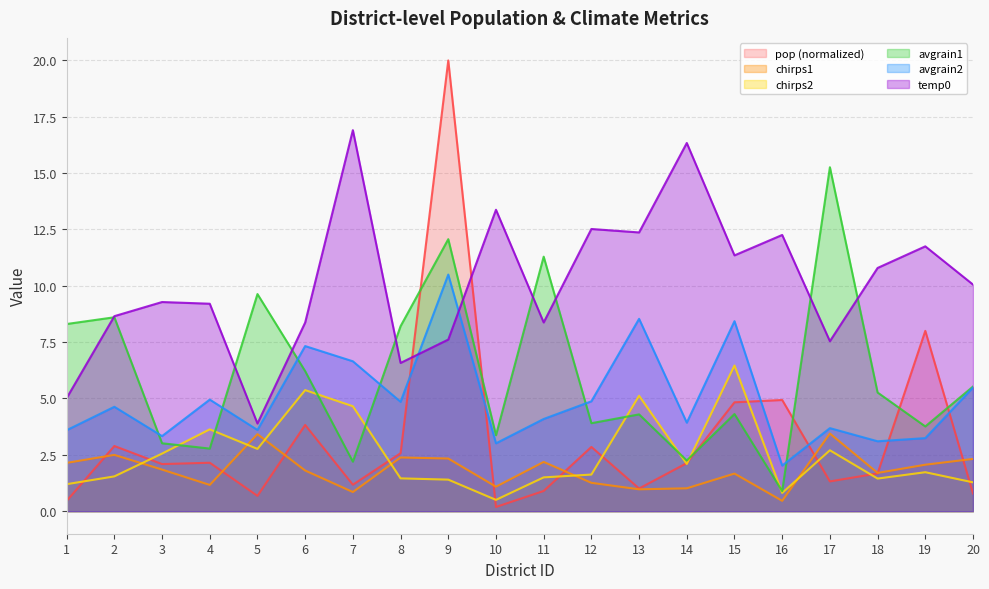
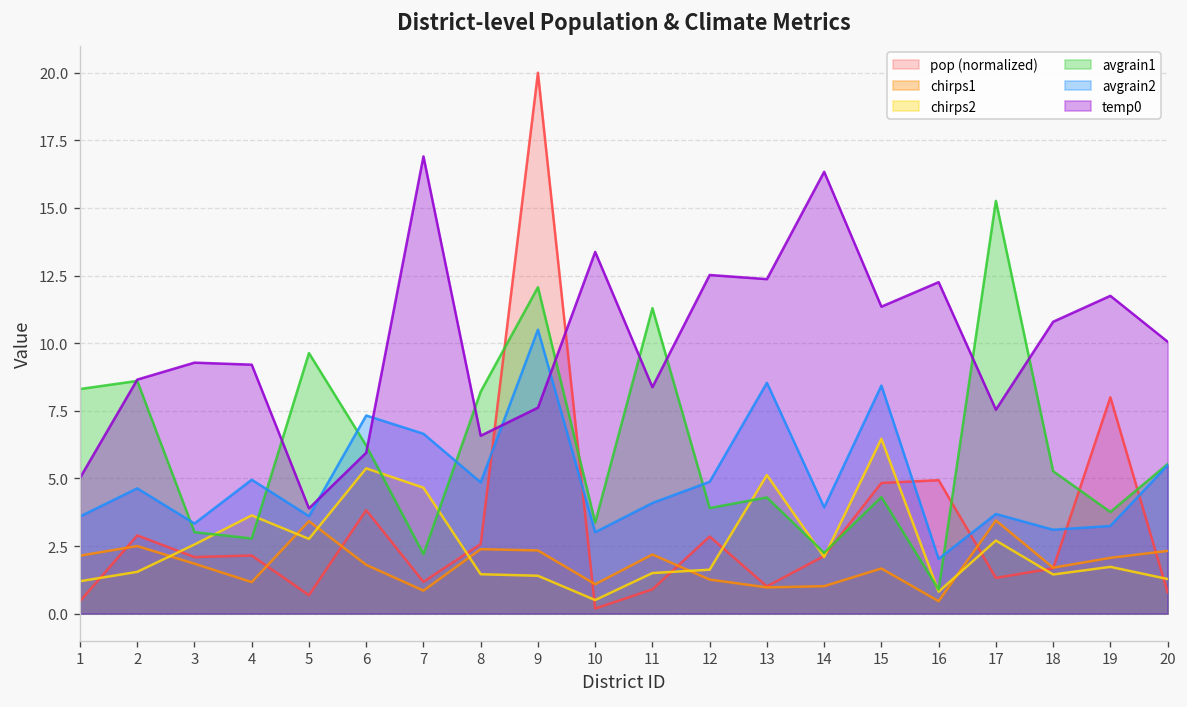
temp0, 6: 8.4 -> 5.9
